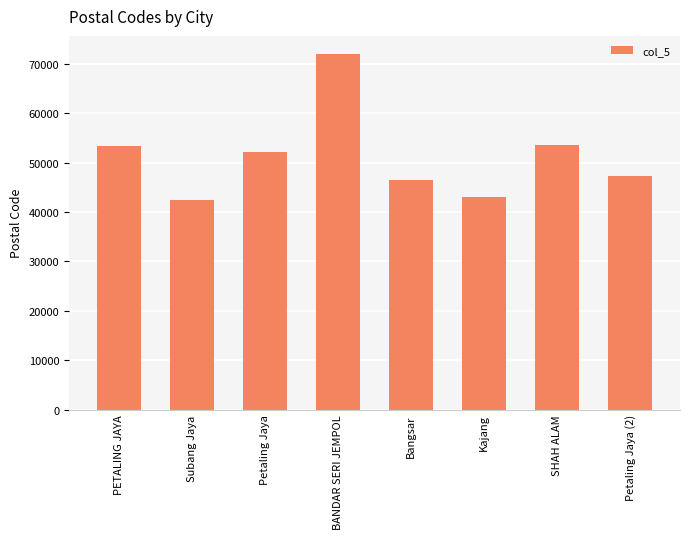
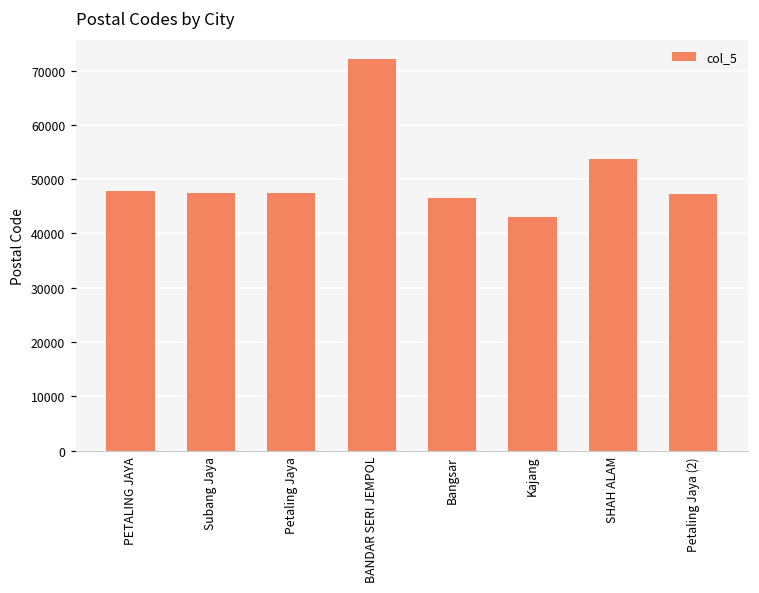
PETALING JAYA: 53000 -> 48000
Subang Jaya: 42000 -> 48000
Petaling Jaya: 52000 -> 47000
